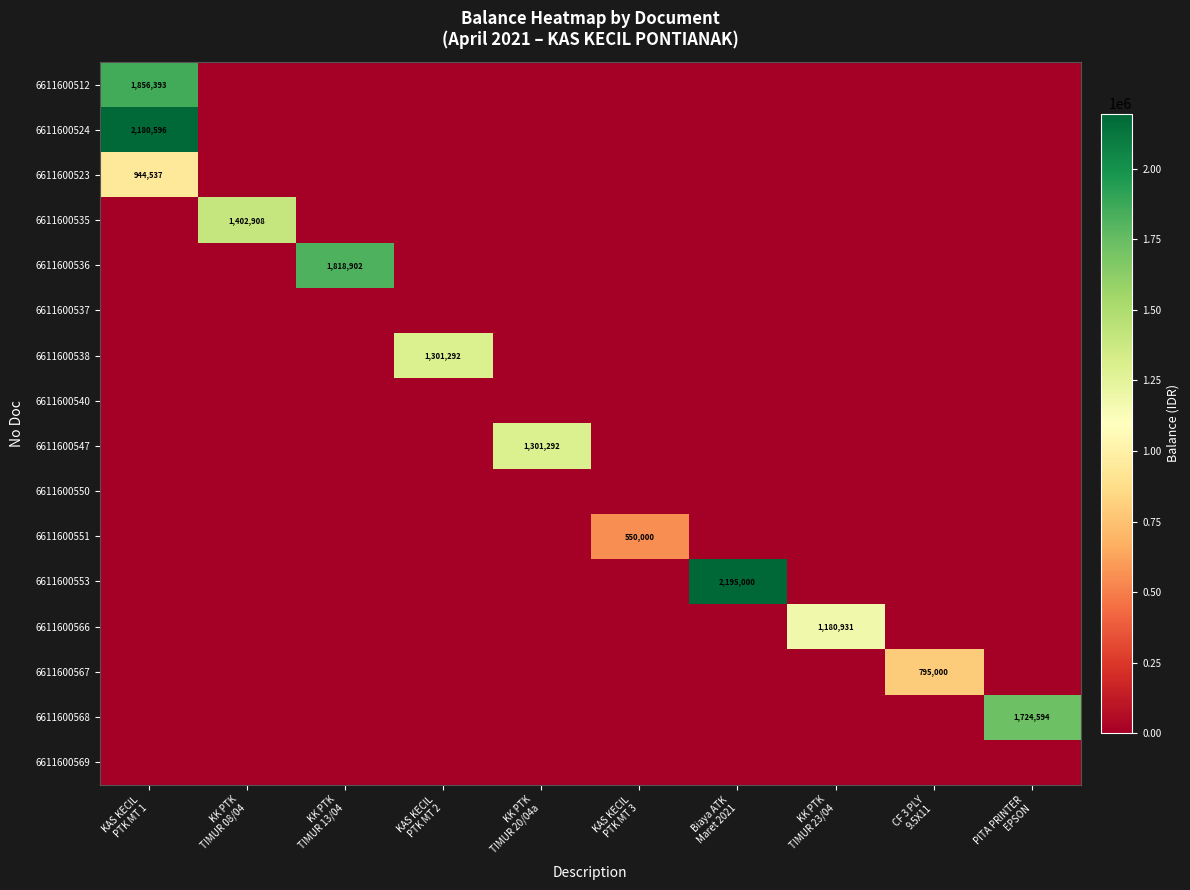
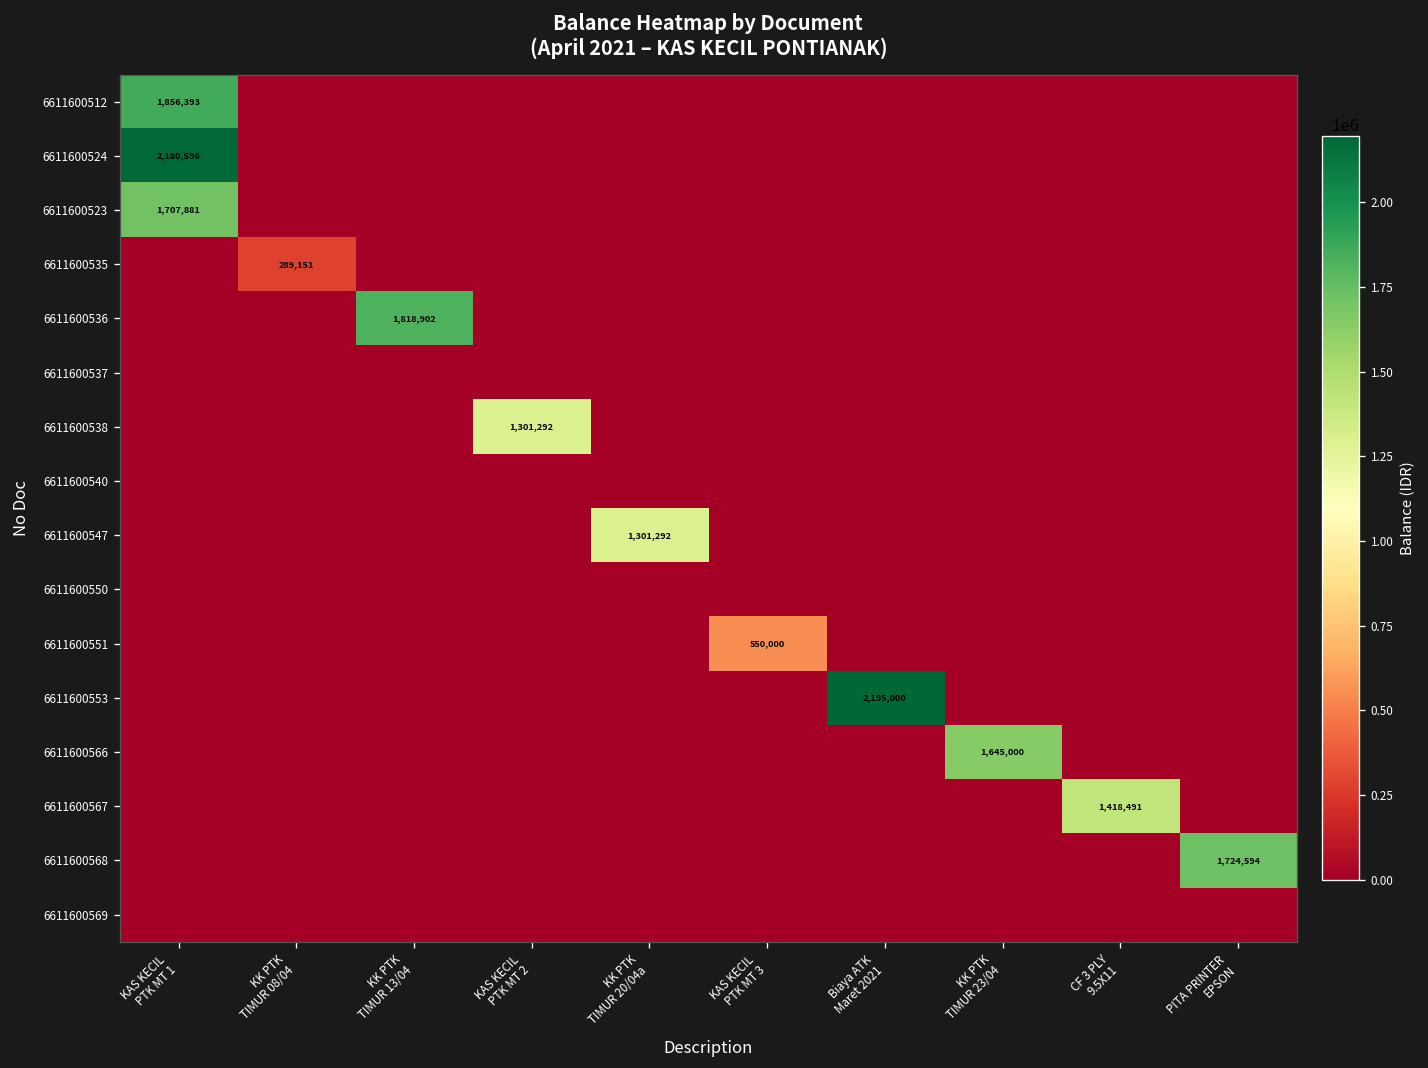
6611600523, KAS KECIL PTK MT 1: 944,537 -> 1,707,881
6611600535, KK PTK TIMUR 08/04: 1,402,908 -> 289,151
6611600566, KK PTK TIMUR 23/04: 1,180,931 -> 1,645,000
6611600567, CF 3 PLY 9.5X11: 795,000 -> 1,418,491
